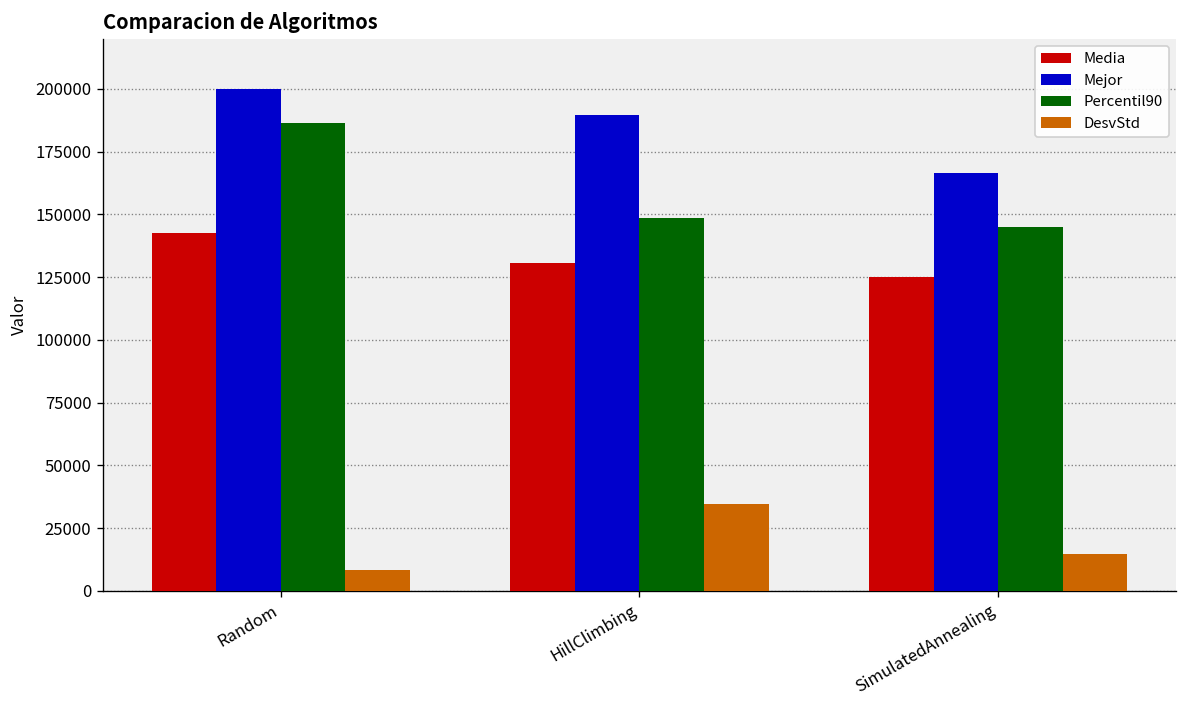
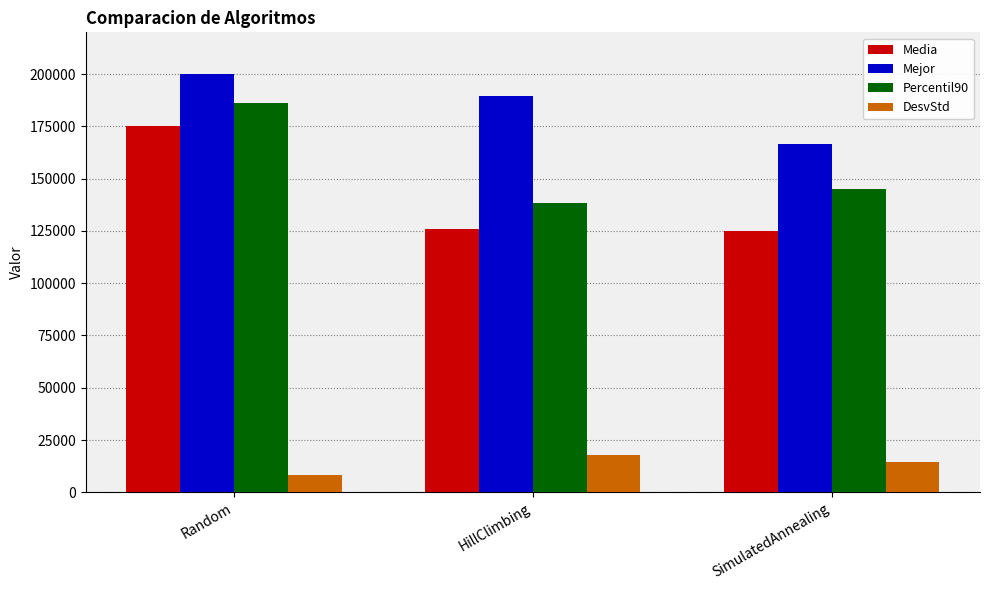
Media, Random: 143000 -> 175000
Media, HillClimbing: 130000 -> 126000
Percentil90, HillClimbing: 149000 -> 139000
DesvStd, HillClimbing: 34000 -> 18000
